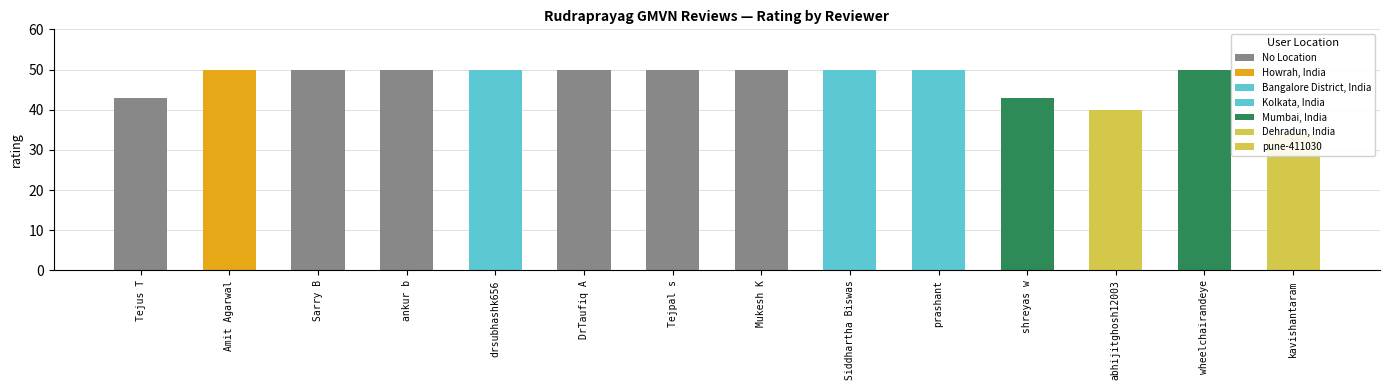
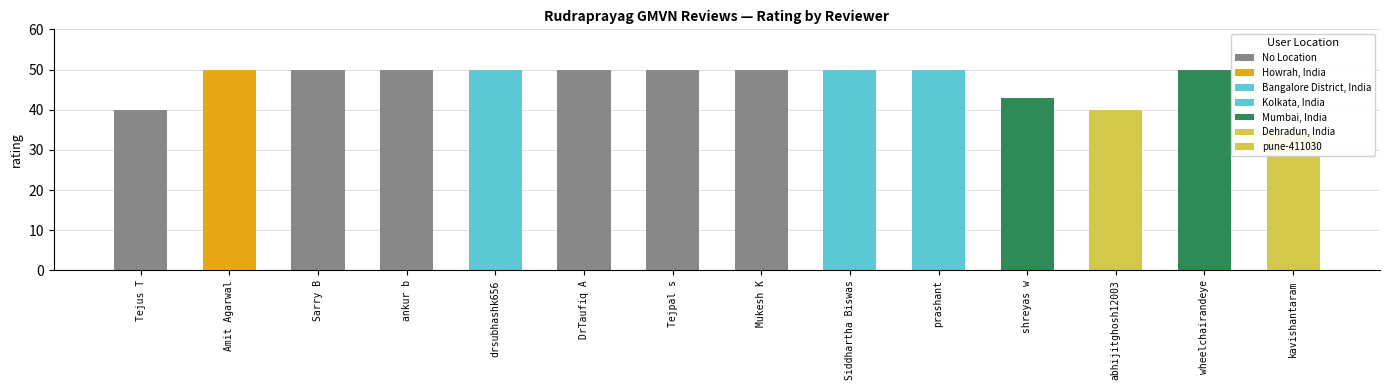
Tejus T: 43 -> 40
